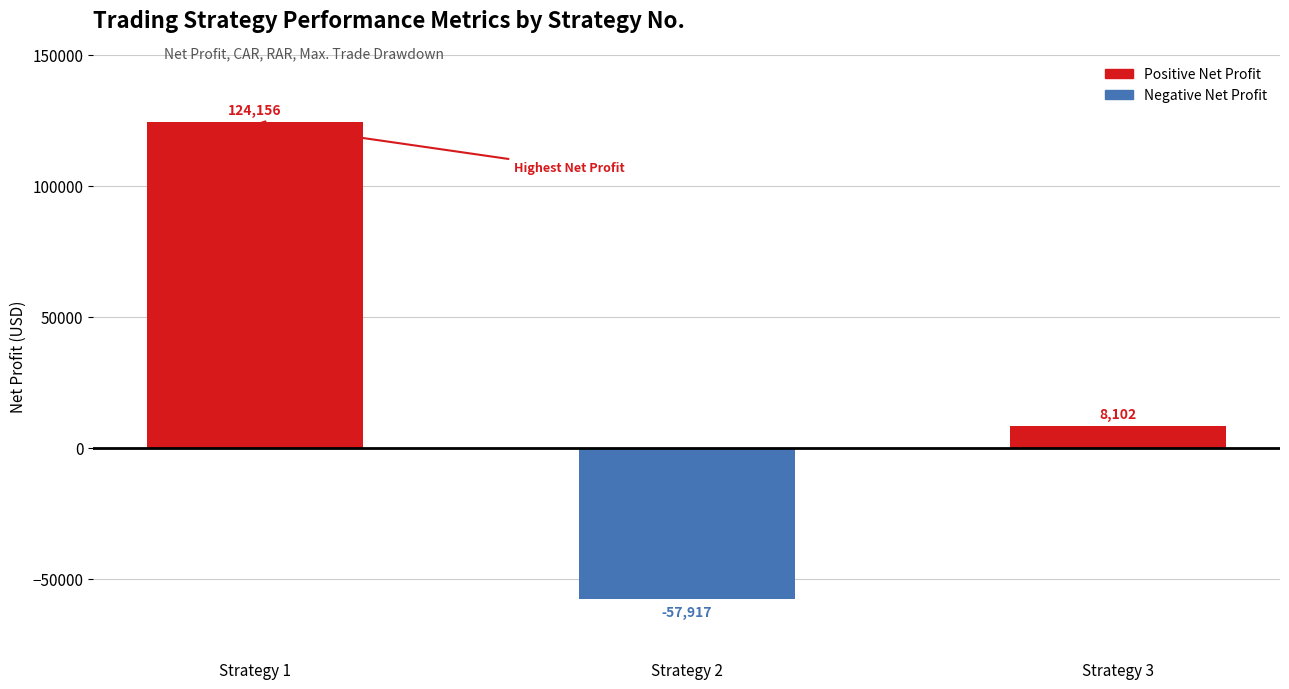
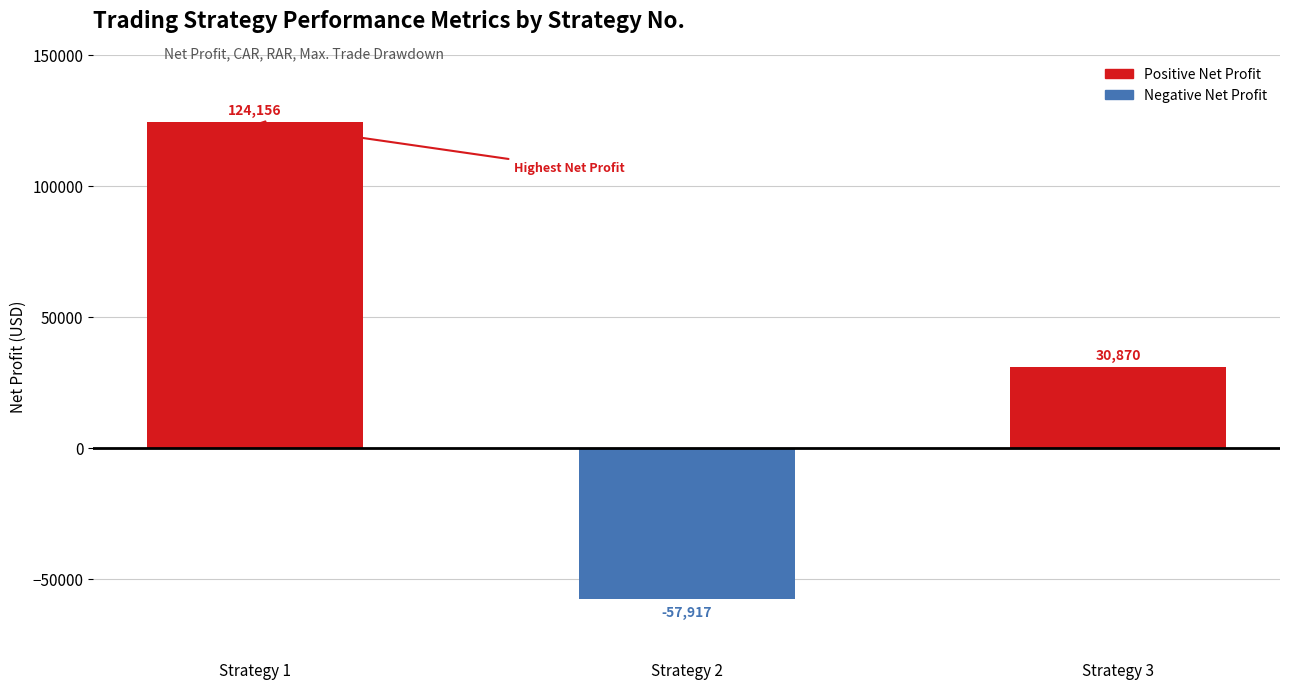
Strategy 3: 8,102 -> 30,870
